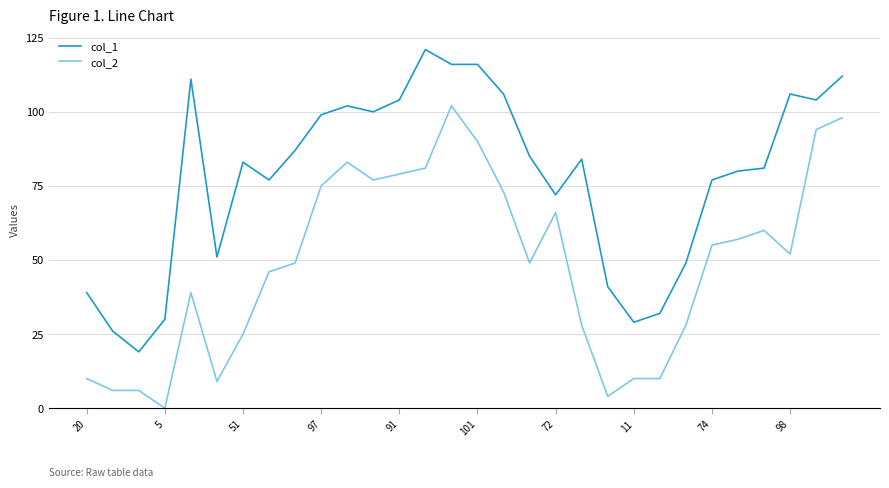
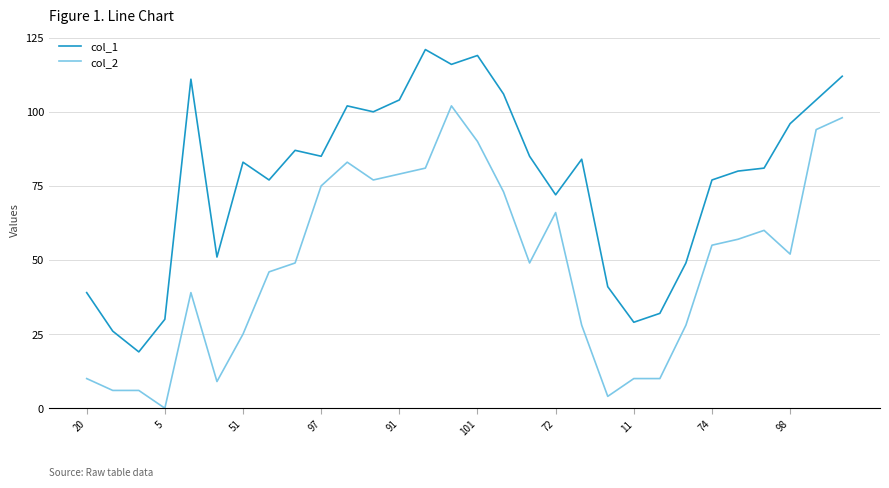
col_1, 97: 99 -> 85
col_1, 101: 116 -> 119
col_1, 98: 106 -> 96
